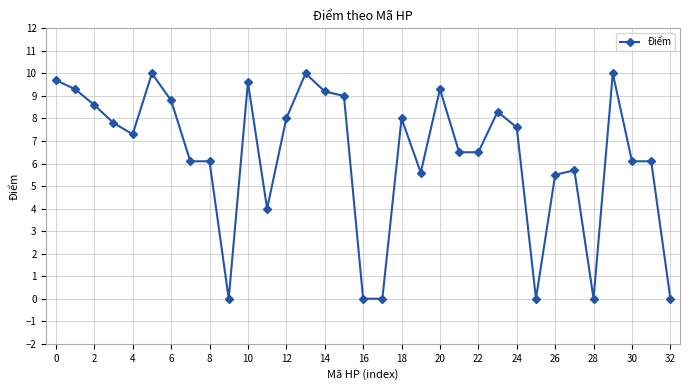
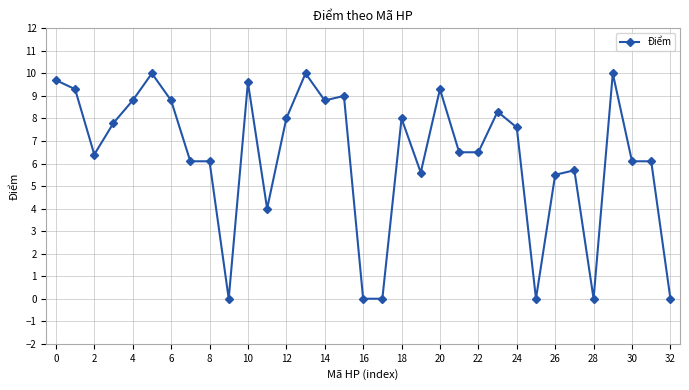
2: 8.6 -> 6.4
4: 7.3 -> 8.8
14: 9.2 -> 8.8
